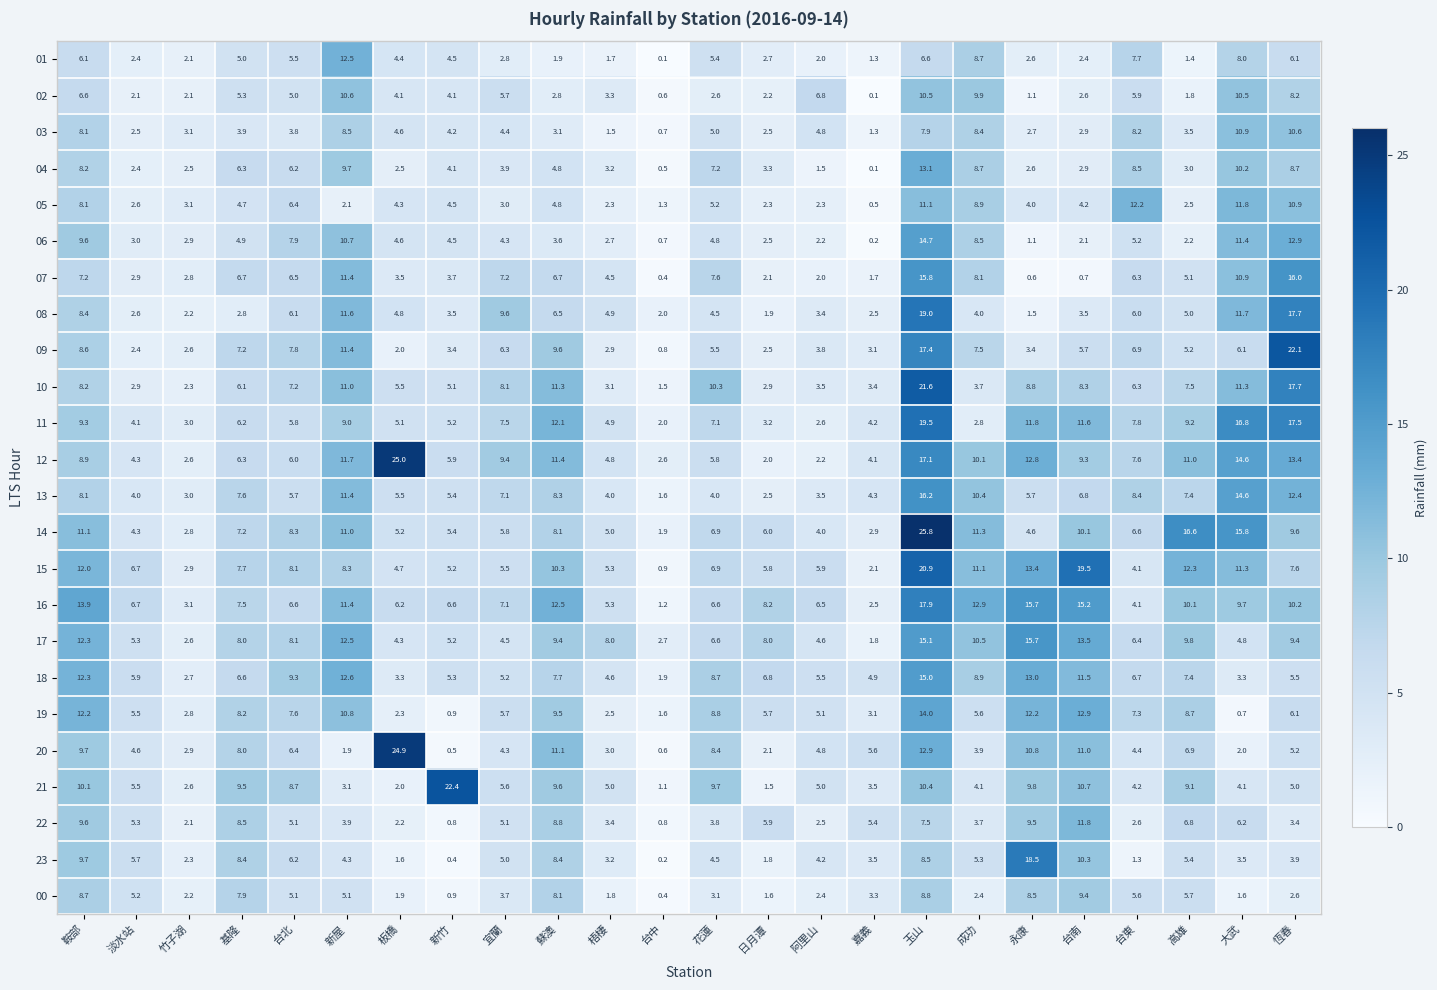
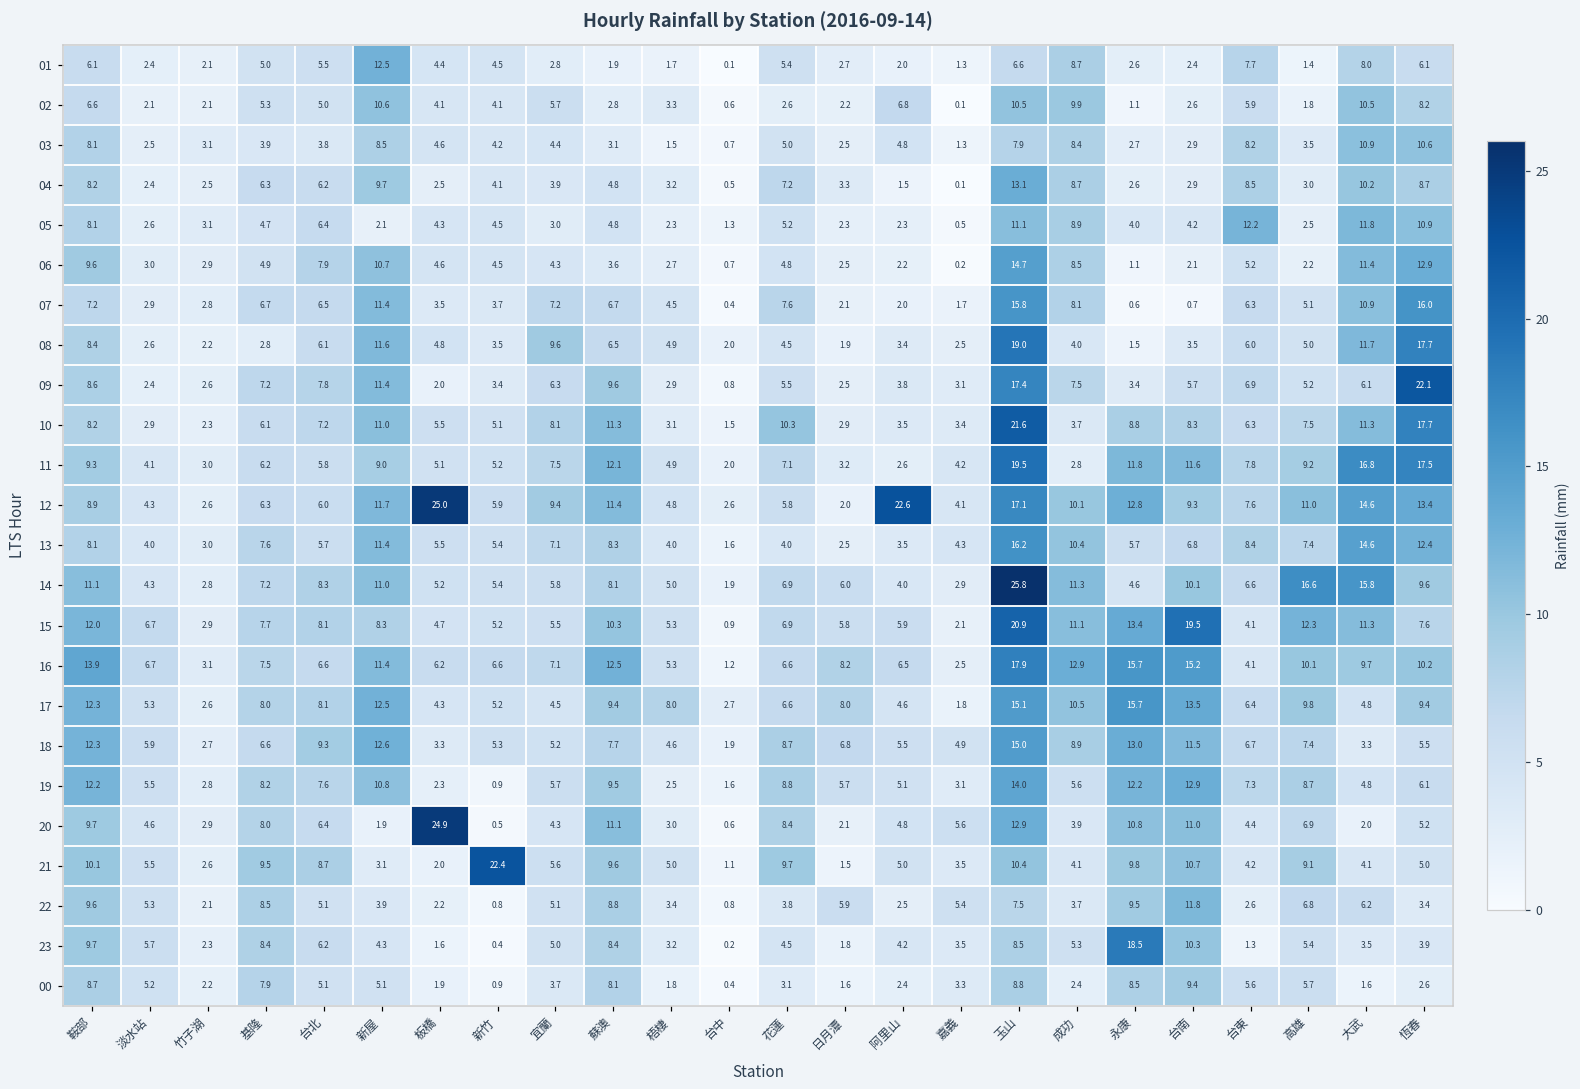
12, 阿里山: 2.2 -> 22.6
19, 大武: 0.7 -> 4.8
